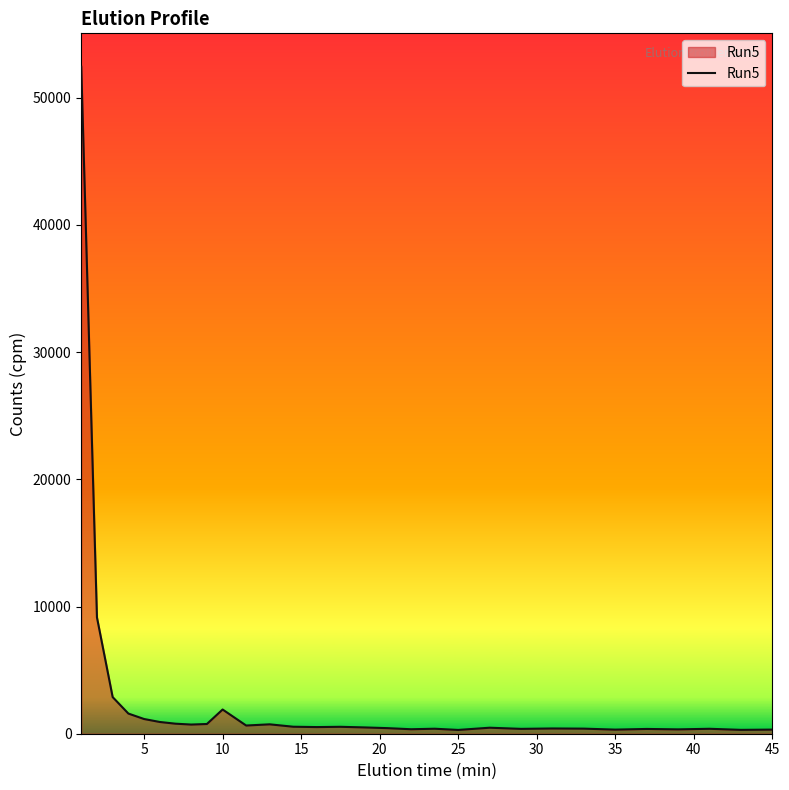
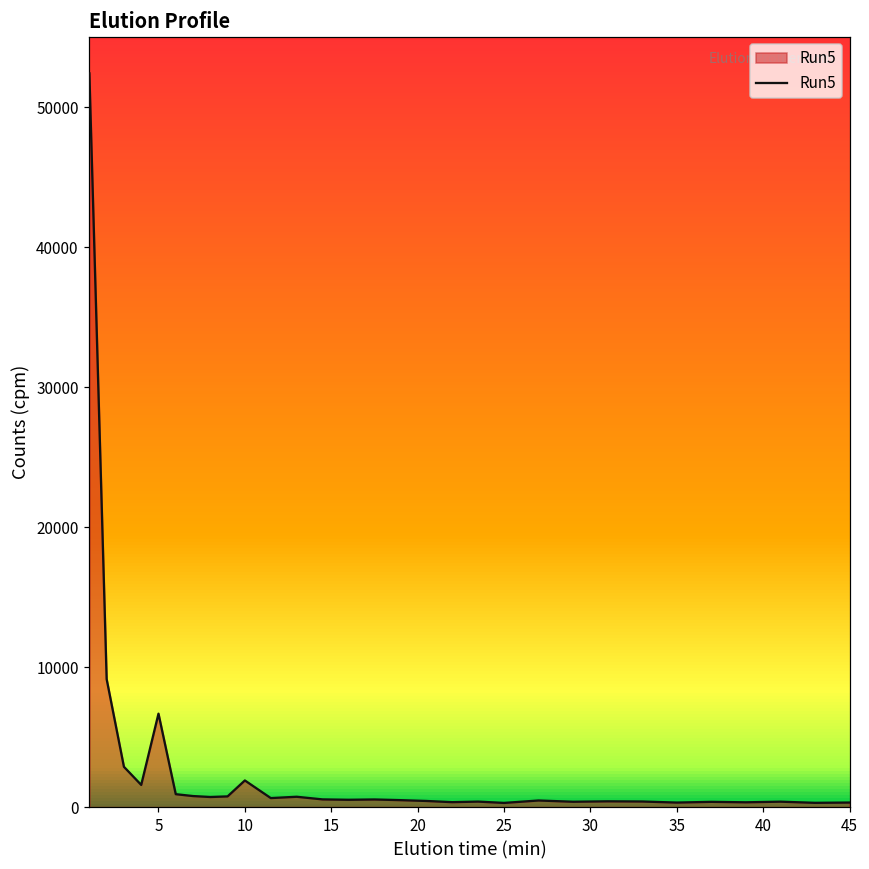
5: 1200 -> 6700
